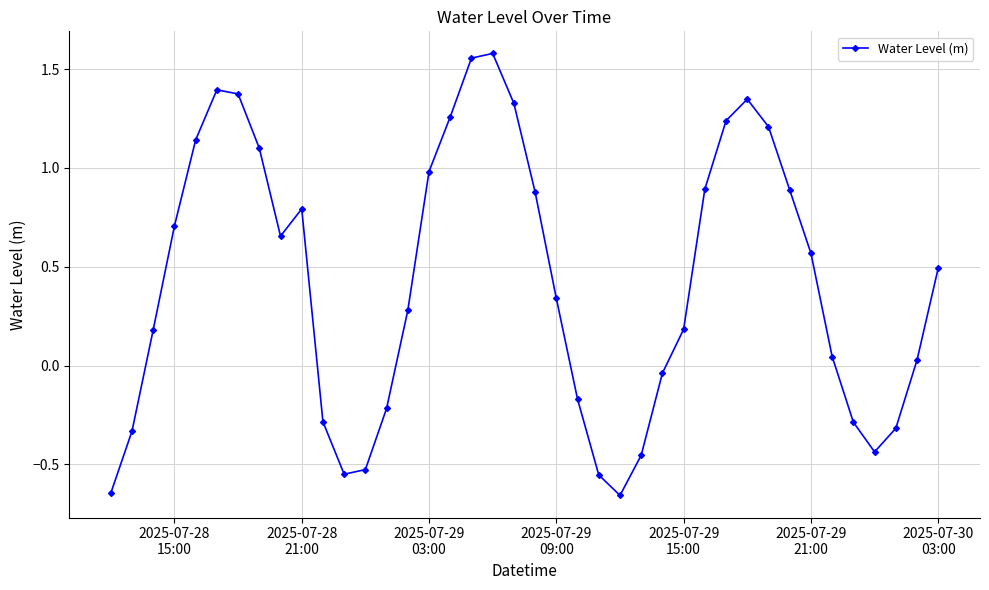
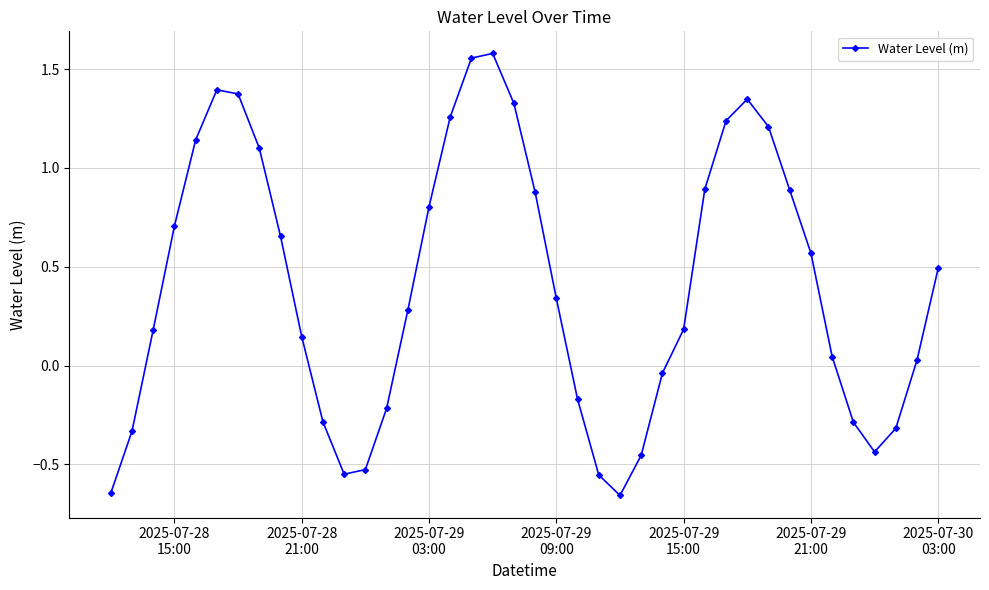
2025-07-28 21:00: 0.79 -> 0.15
2025-07-29 03:00: 0.98 -> 0.80
